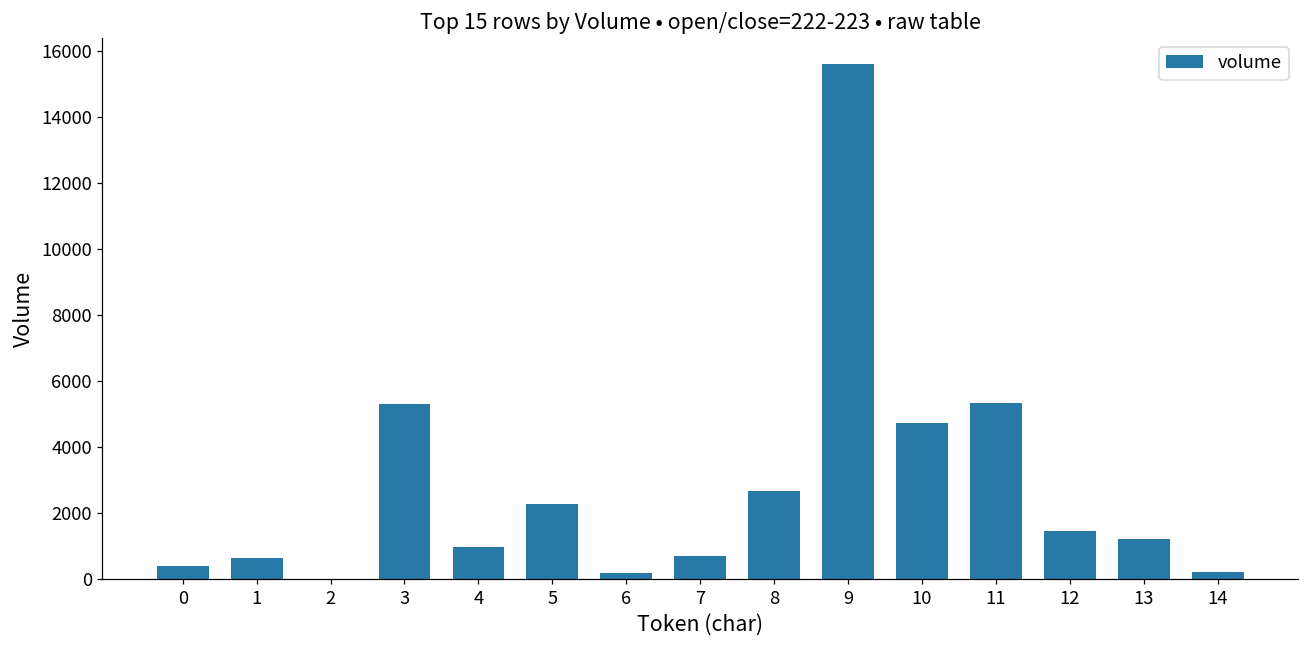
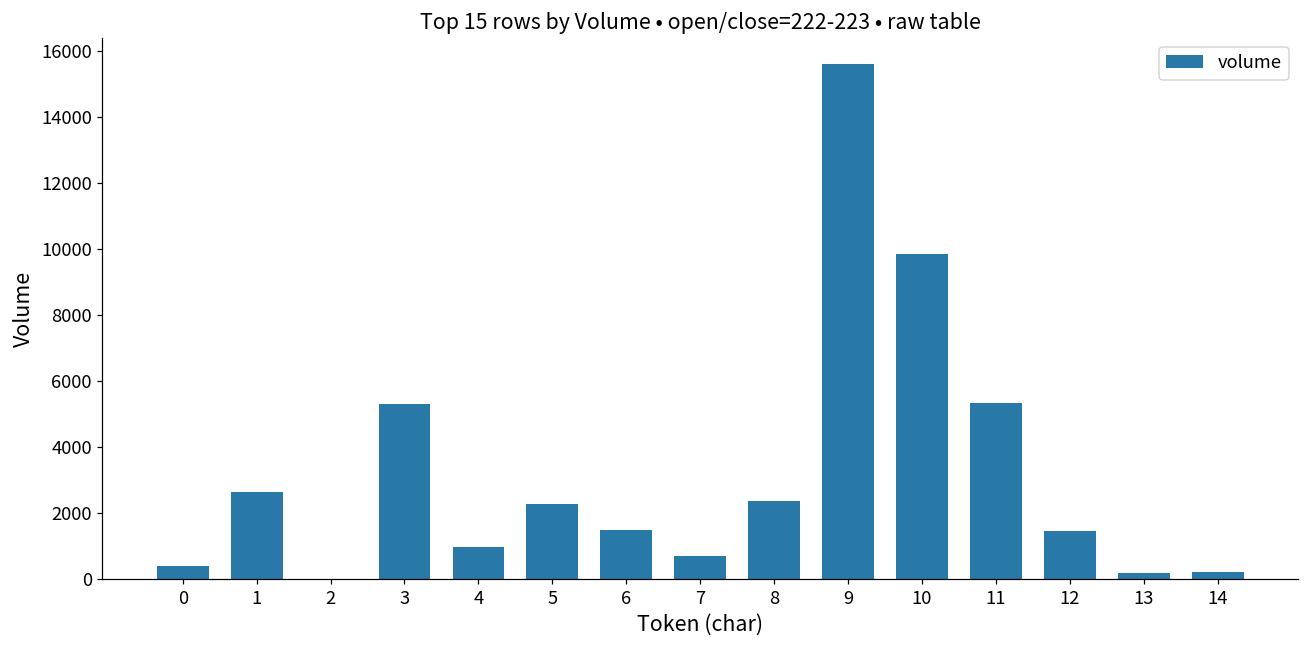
1: 700 -> 2600
6: 200 -> 1500
8: 2700 -> 2400
10: 4700 -> 9900
13: 1200 -> 200
